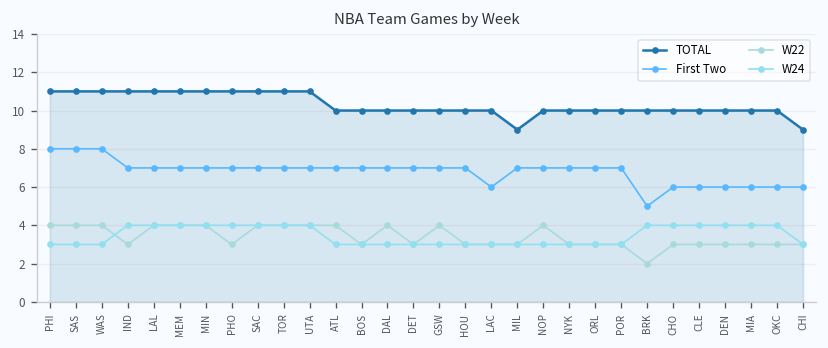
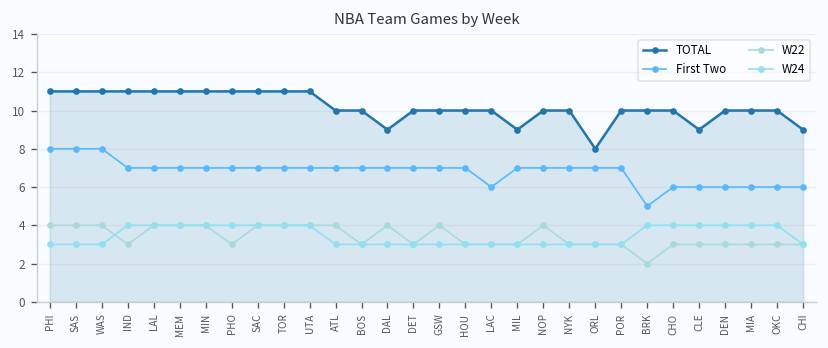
TOTAL, DAL: 10 -> 9
TOTAL, ORL: 10 -> 8
TOTAL, CLE: 10 -> 9
